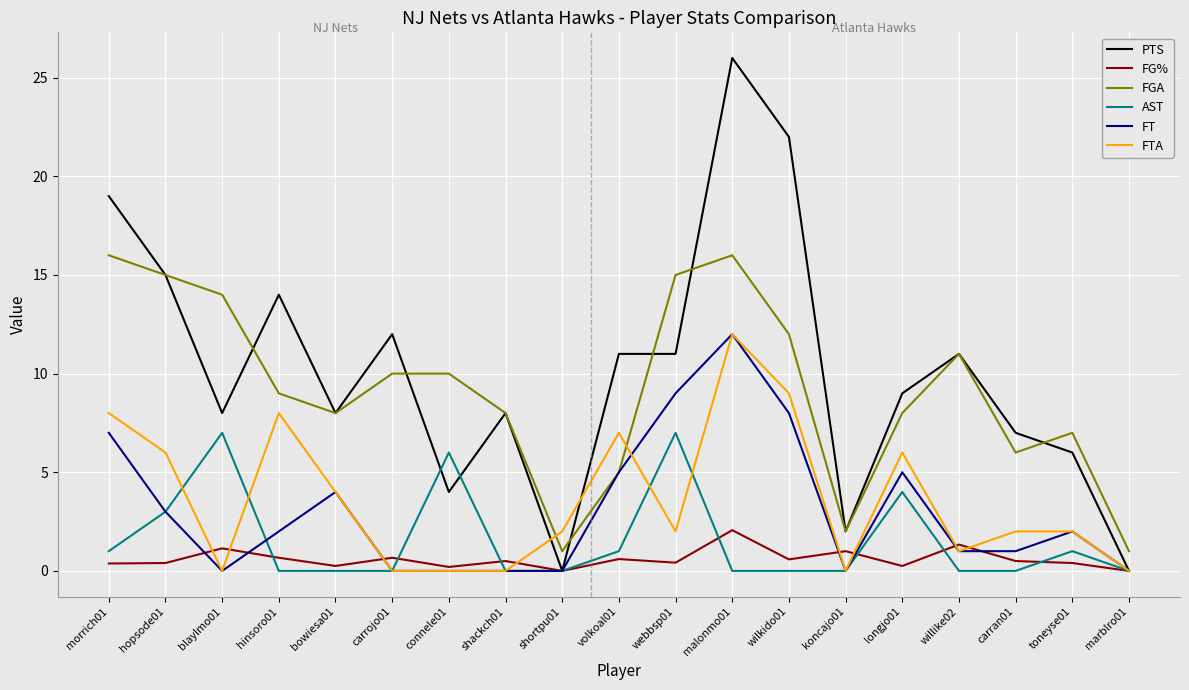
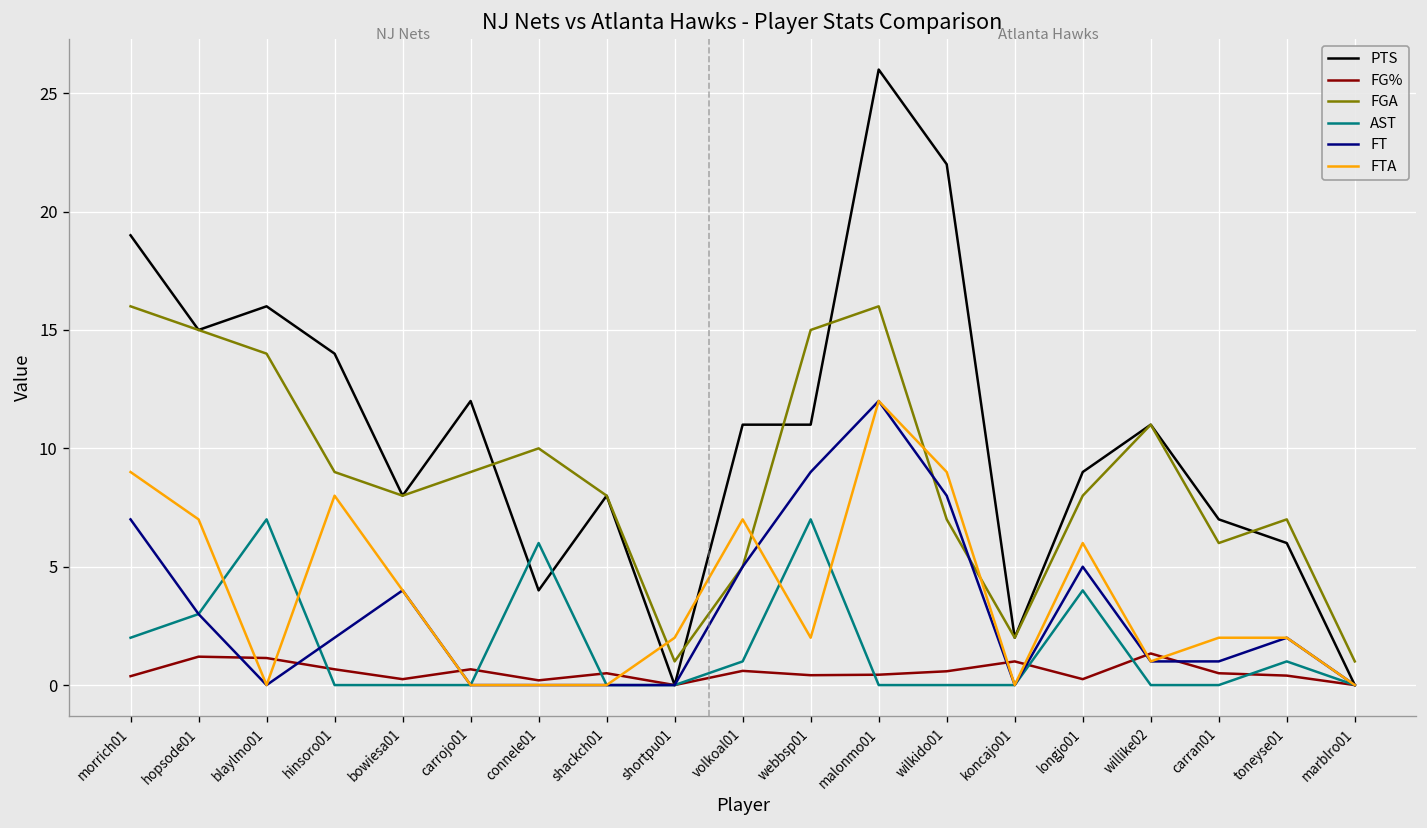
AST, morrich01: 1 -> 2
FTA, morrich01: 8 -> 9
FG%, hopsode01: 0.4 -> 1.2
FTA, hopsode01: 6 -> 7
PTS, blaylmo01: 8 -> 16
FGA, carrojo01: 10 -> 9
FG%, malonmo01: 2.1 -> 0.4
FGA, wilkido01: 12 -> 7
